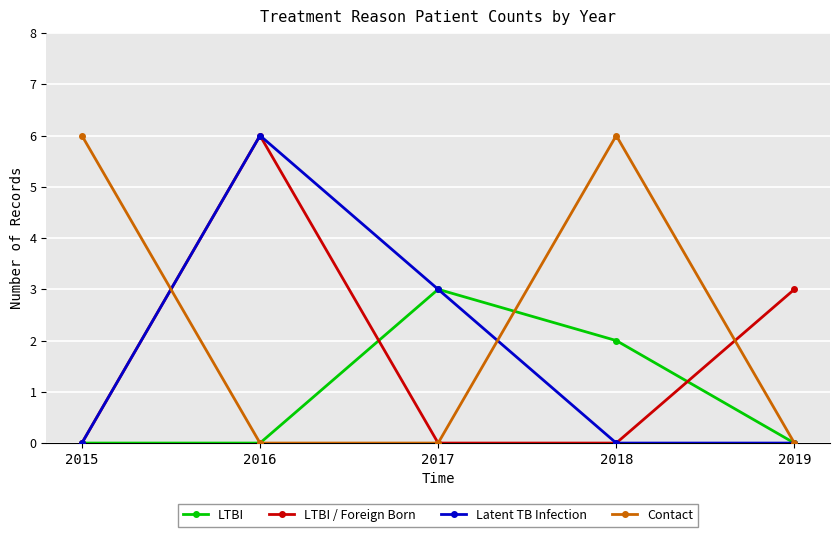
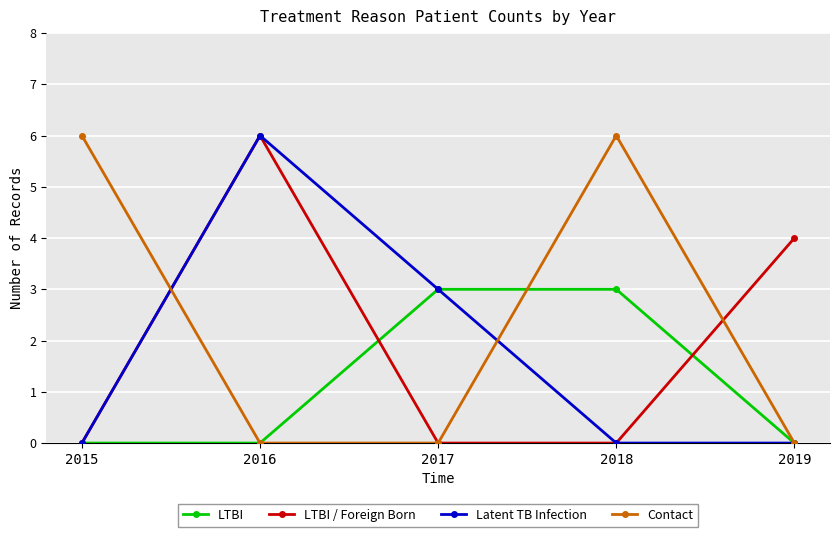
LTBI, 2018: 2 -> 3
LTBI / Foreign Born, 2019: 3 -> 4
